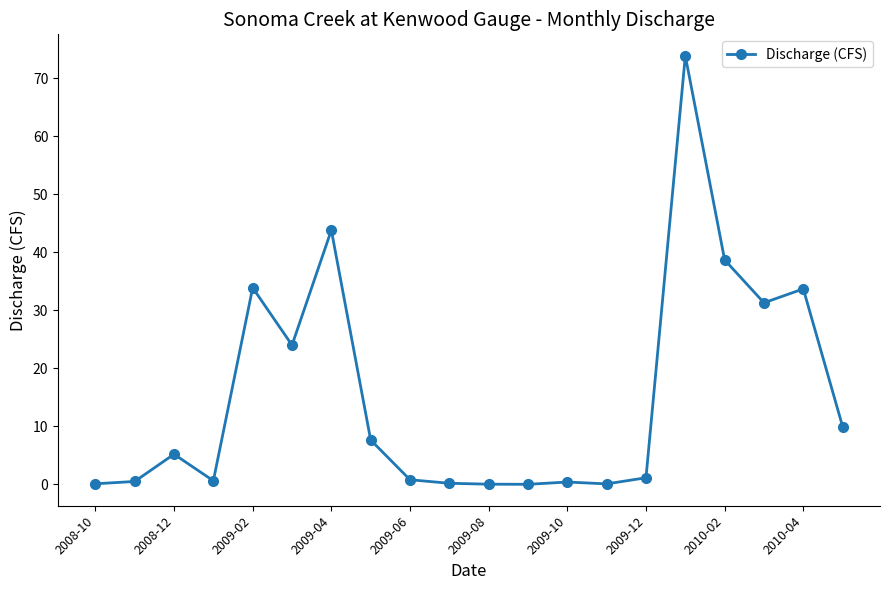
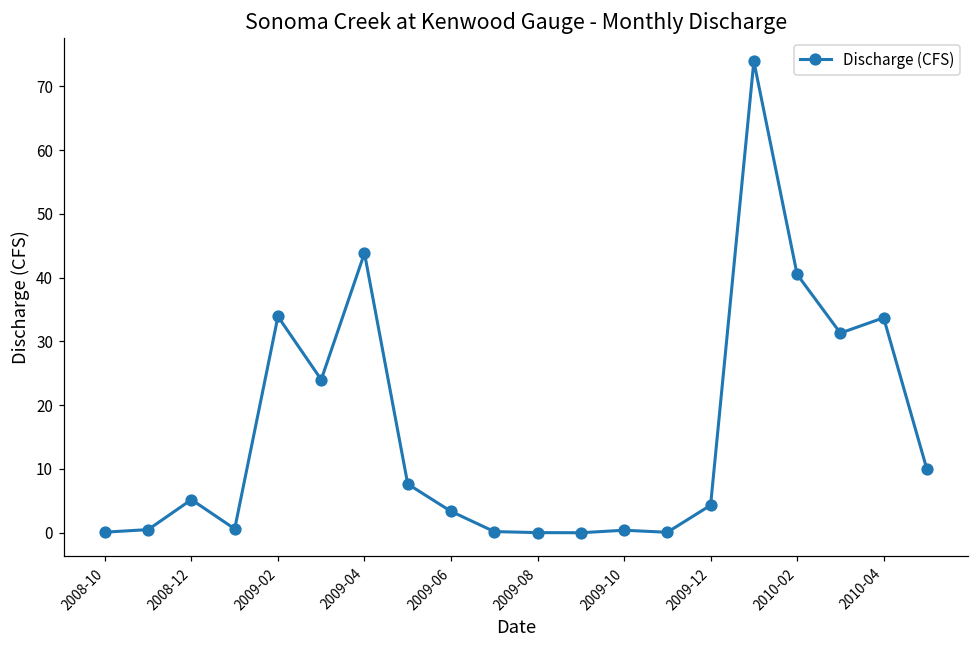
2009-06: 1 -> 3
2009-12: 1 -> 4
2010-02: 39 -> 41
